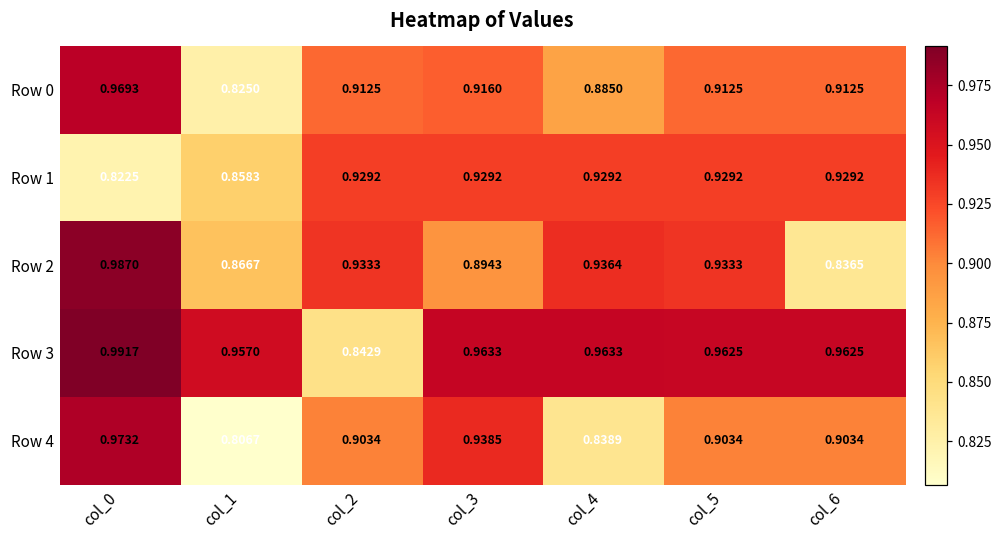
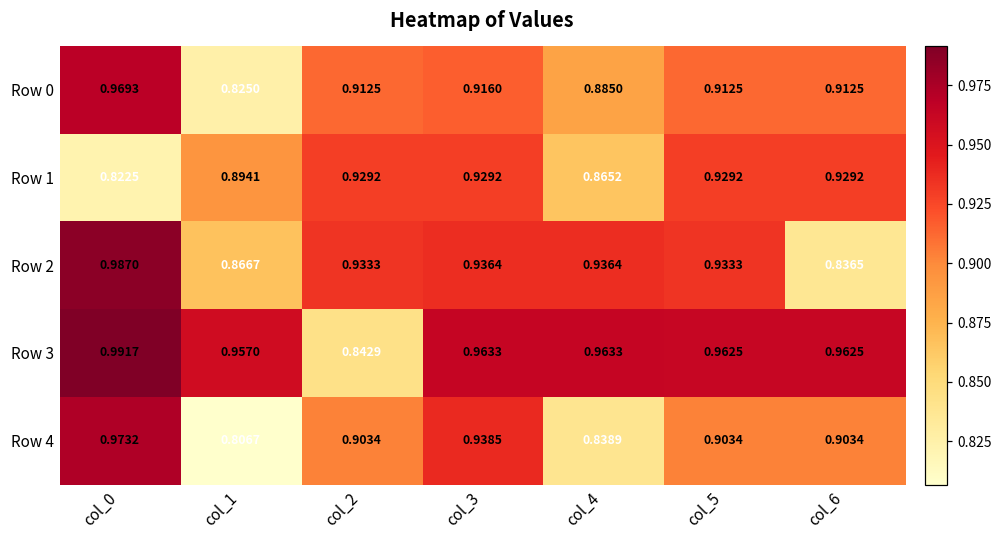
Row 1, col_1: 0.8583 -> 0.8941
Row 1, col_4: 0.9292 -> 0.8652
Row 2, col_3: 0.8943 -> 0.9364
